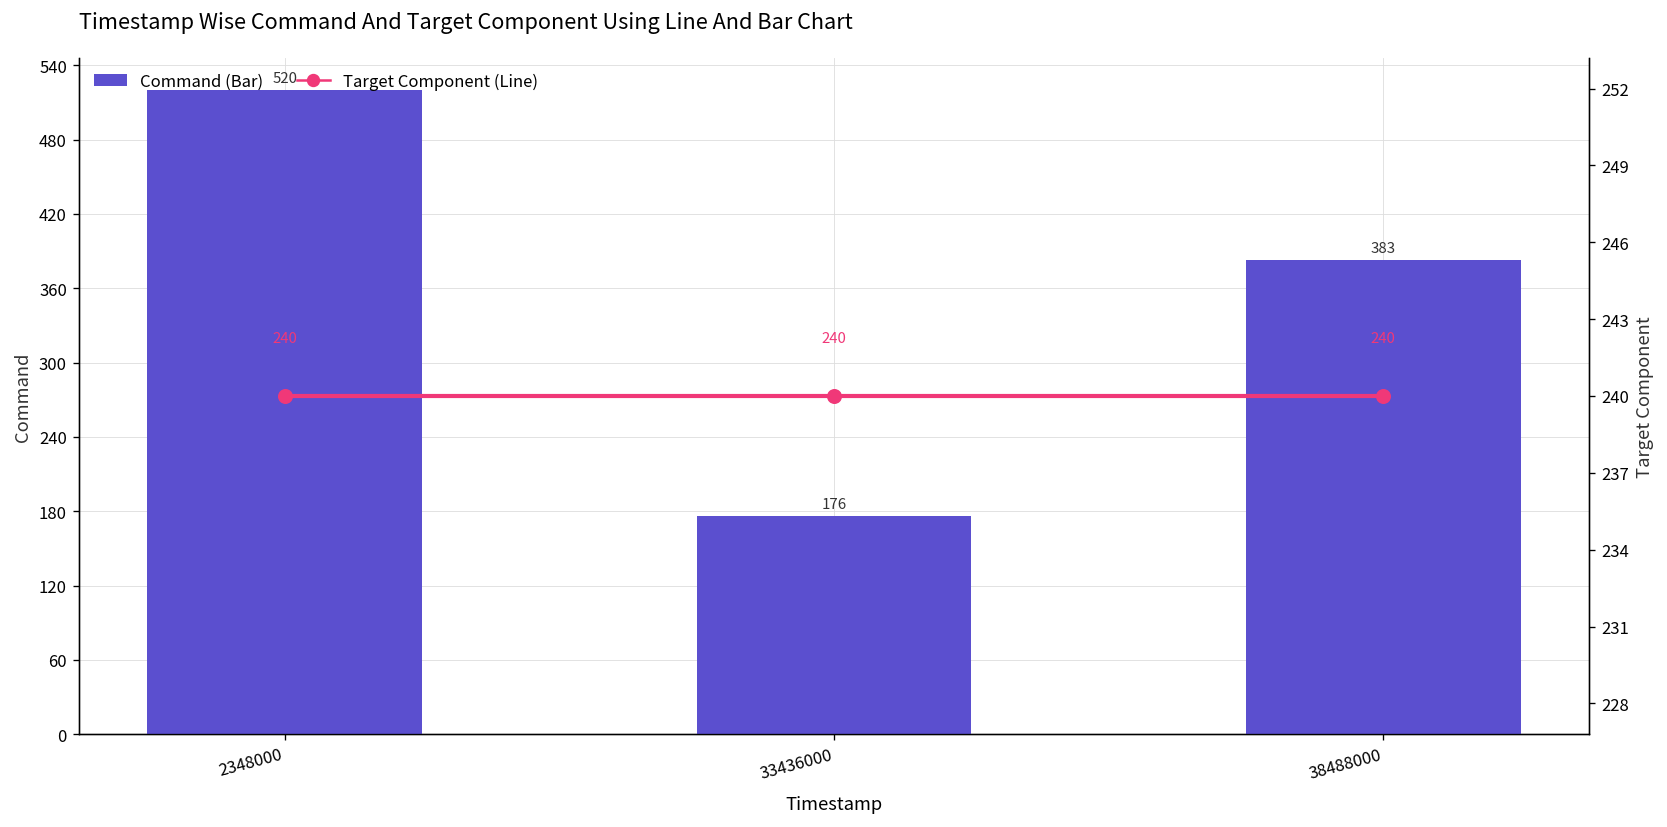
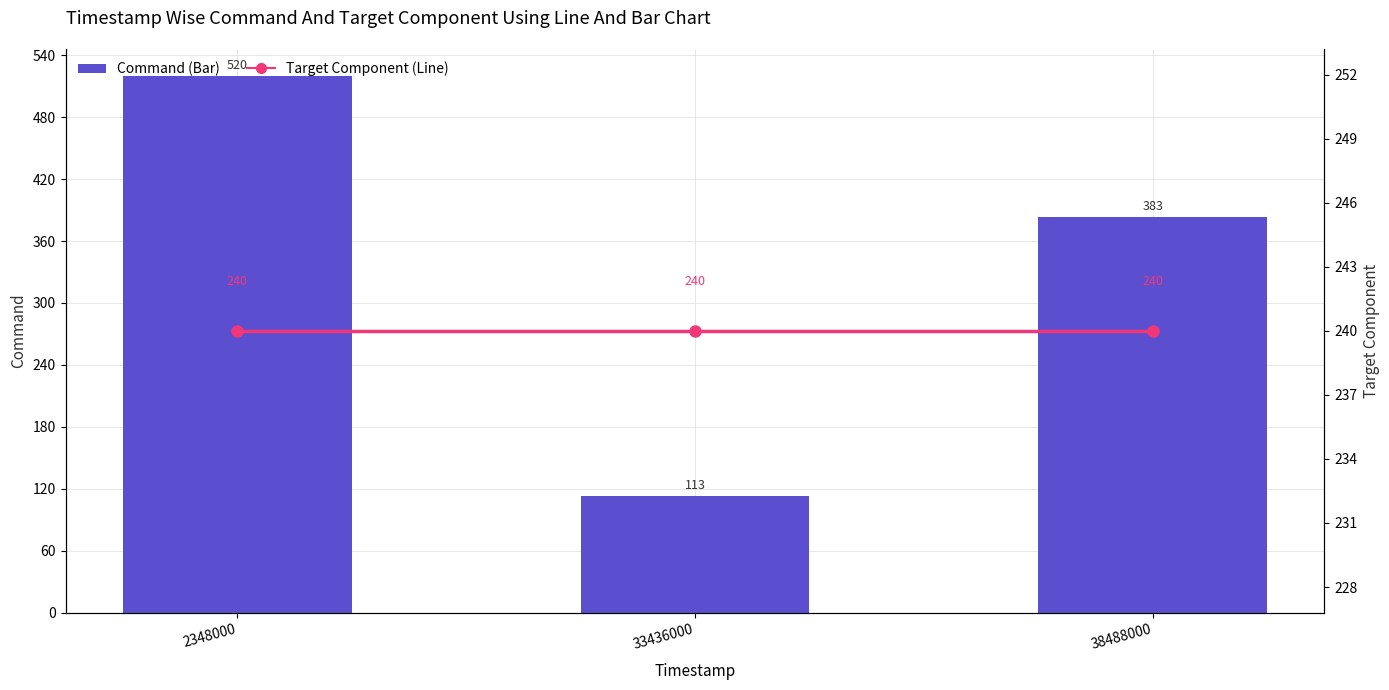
Command (Bar), 33436000: 176 -> 113
